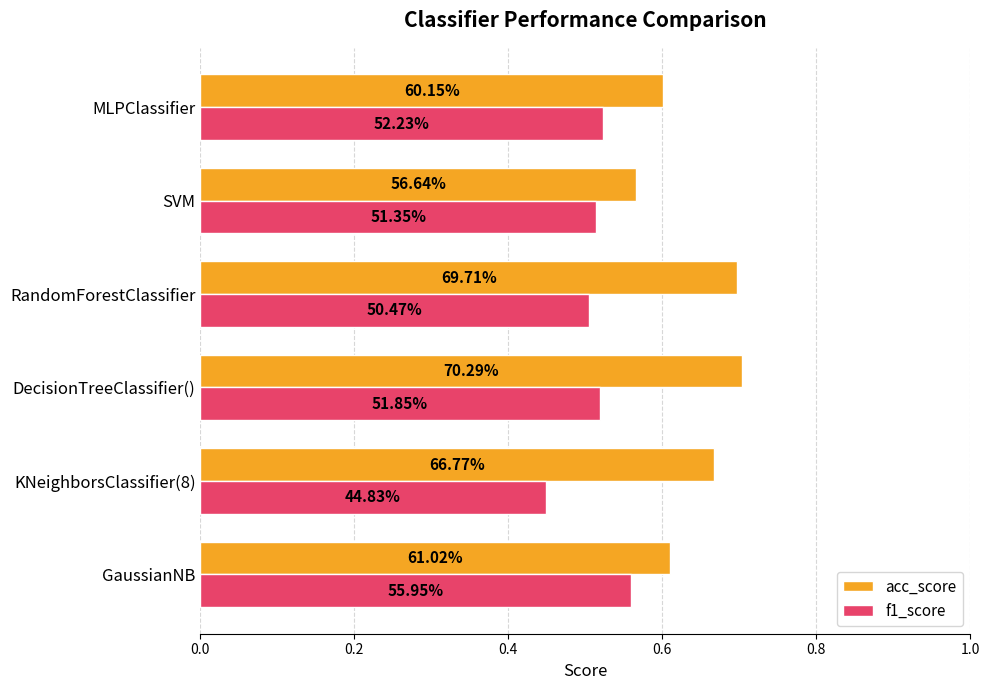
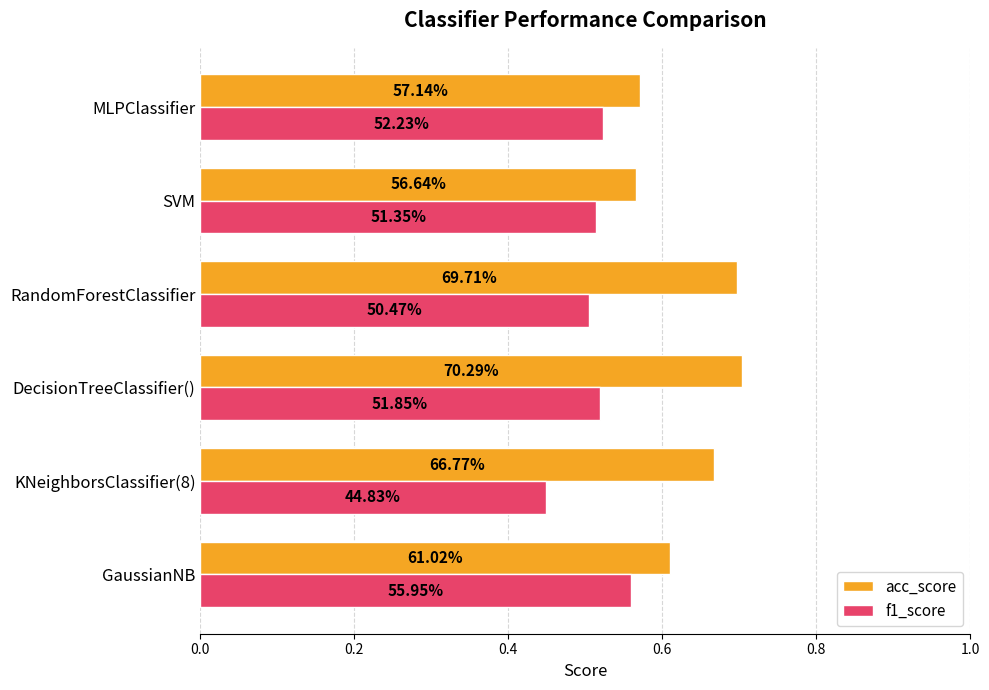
acc_score, MLPClassifier: 60.15% -> 57.14%
